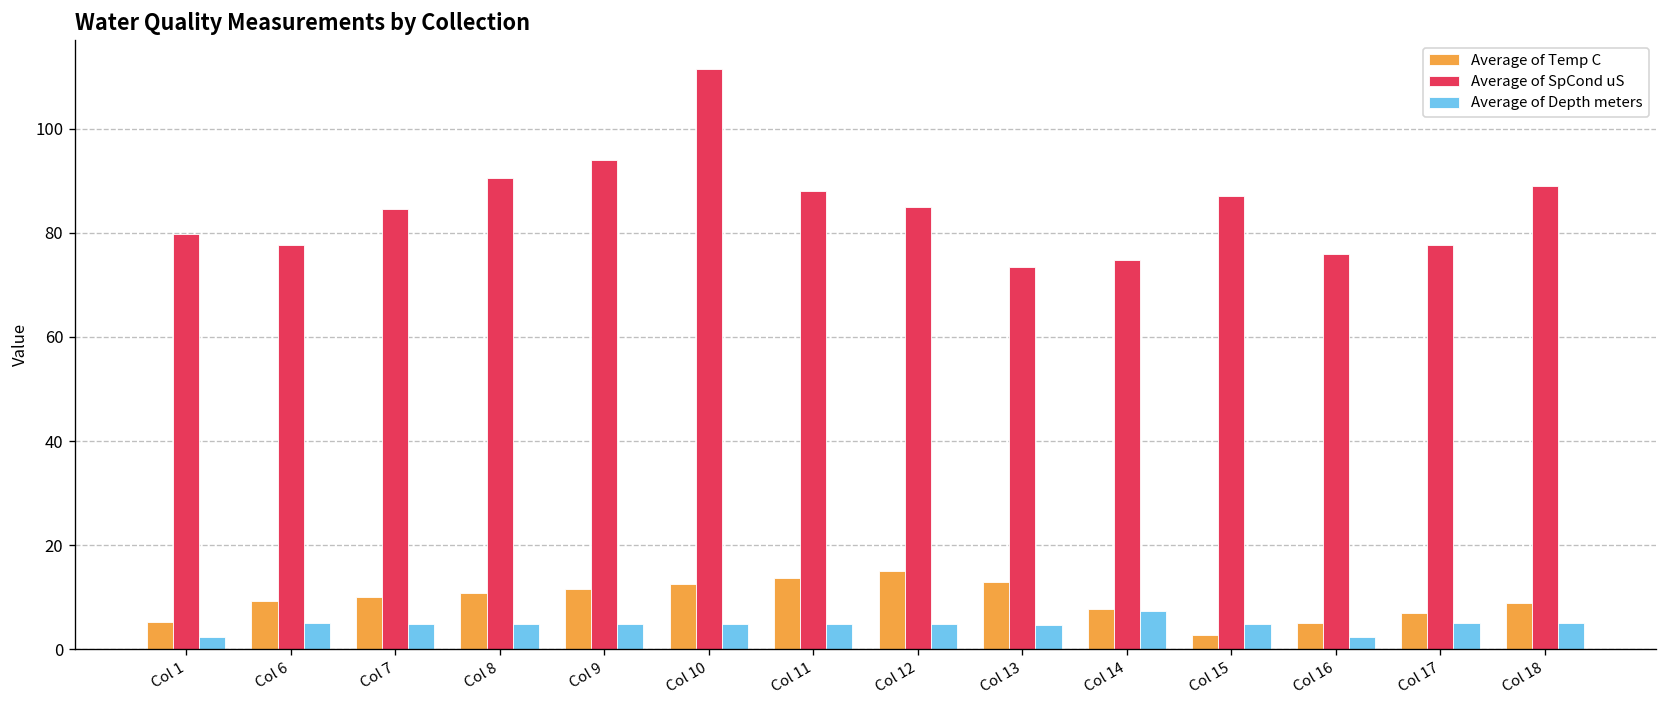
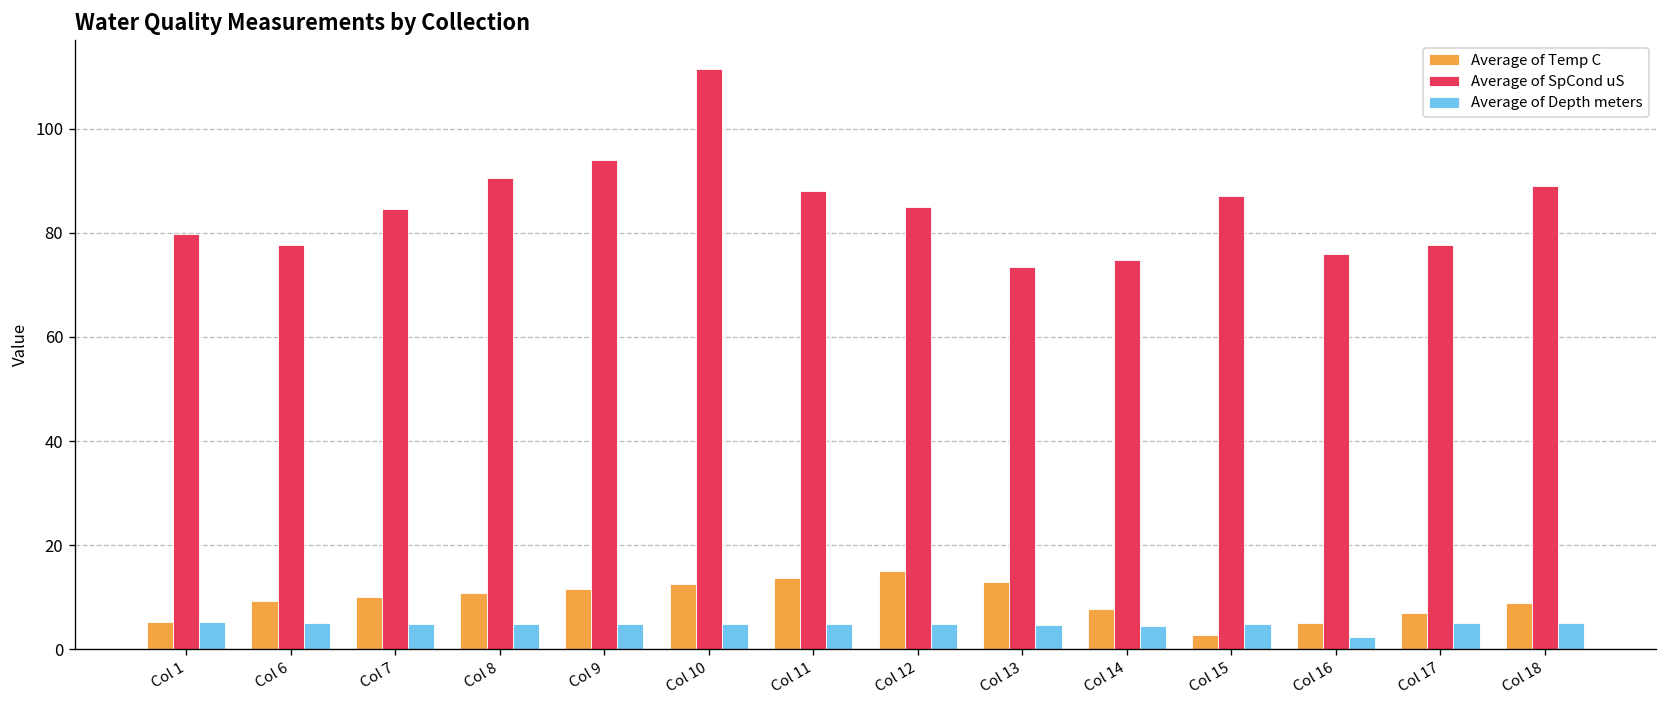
Average of Depth meters, Col 1: 2 -> 5
Average of Depth meters, Col 14: 7 -> 5
